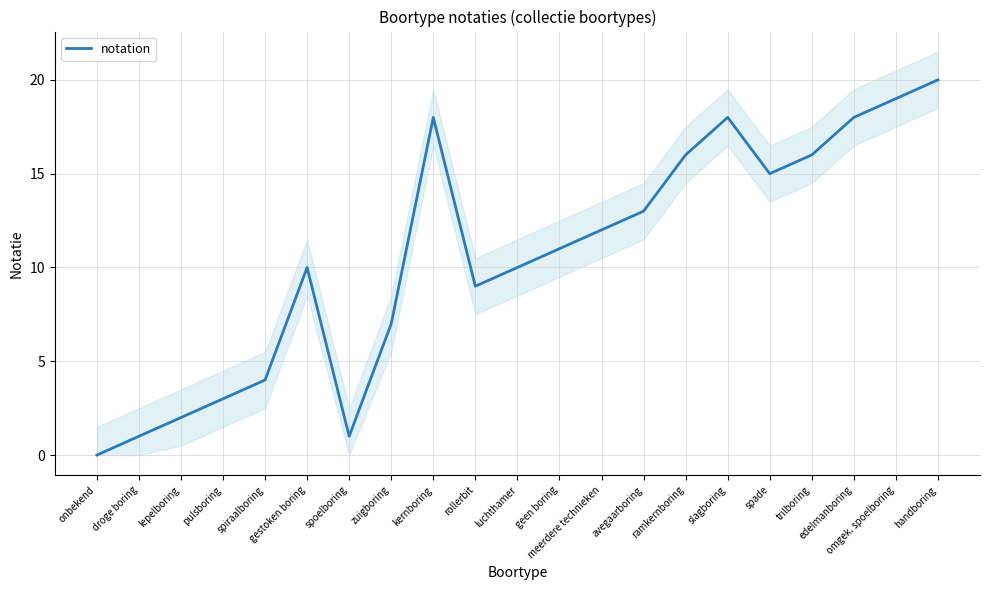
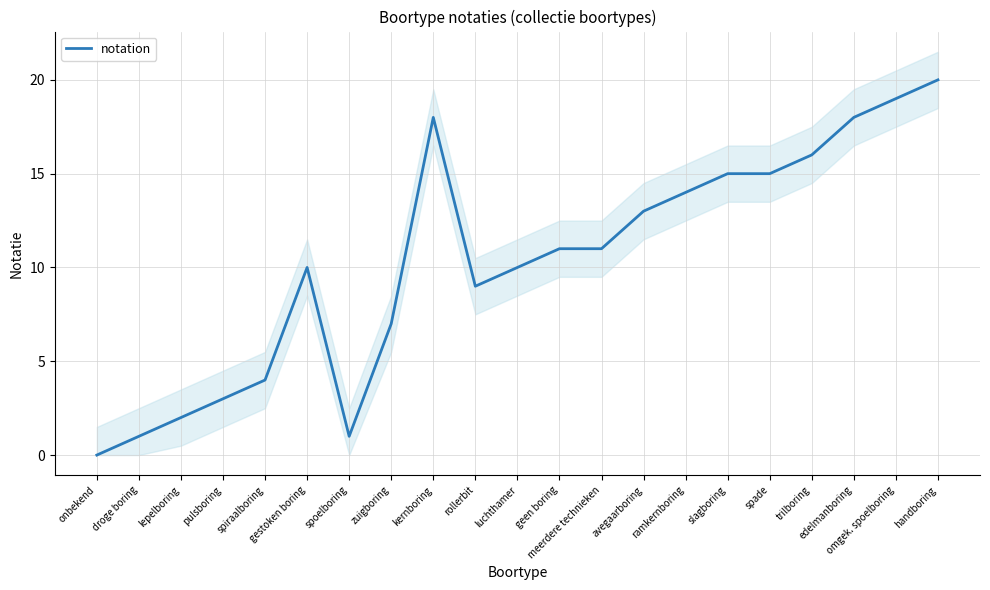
notation, meerdere technieken: 12 -> 11
notation, ramkernboring: 16 -> 14
notation, slagboring: 18 -> 15
